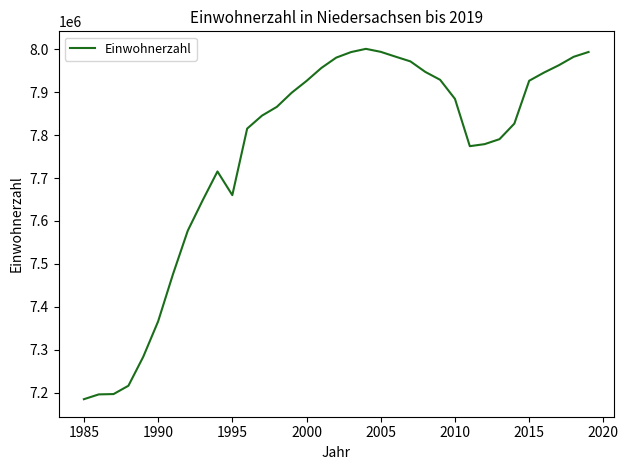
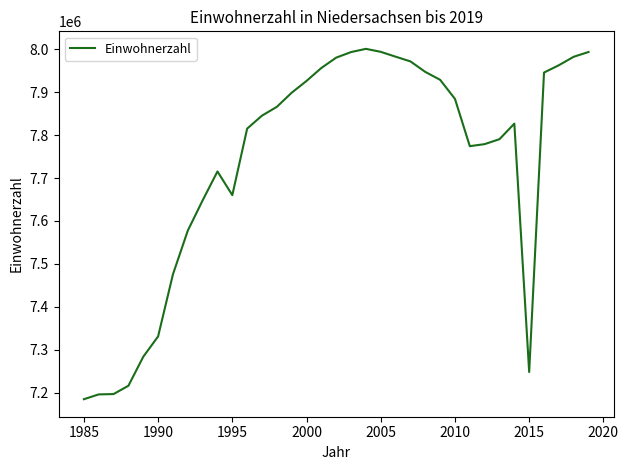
1990: 7370000 -> 7330000
2015: 7930000 -> 7250000
